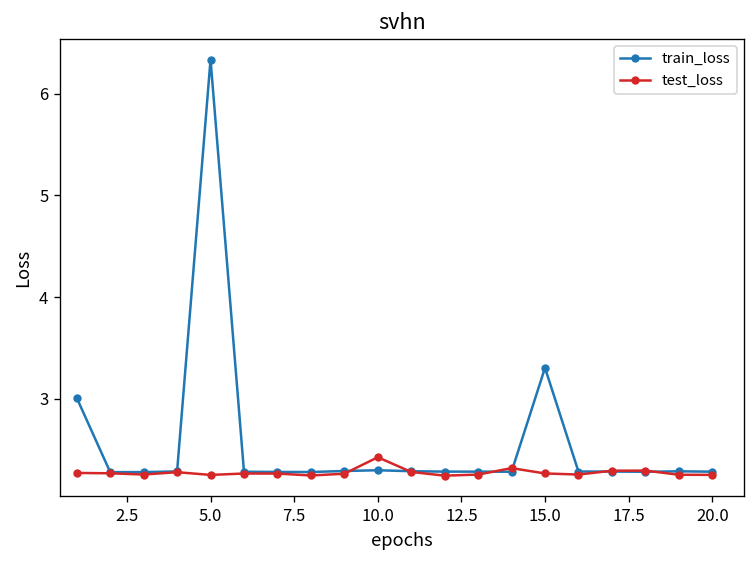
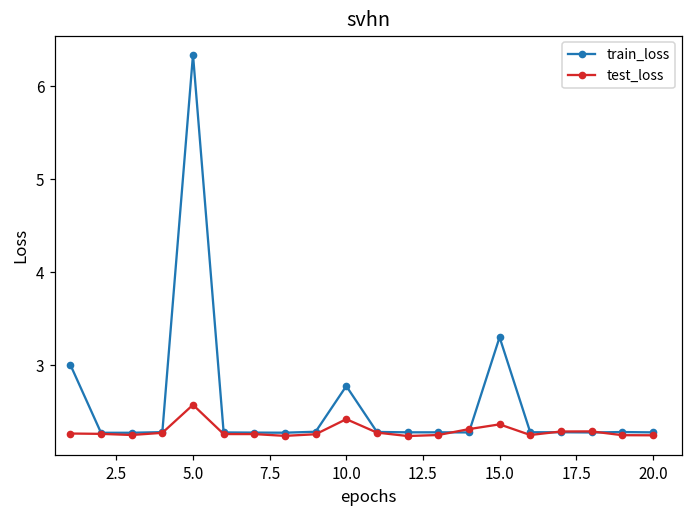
test_loss, 5.0: 2.2 -> 2.6
train_loss, 10.0: 2.3 -> 2.8
test_loss, 15.0: 2.3 -> 2.4
